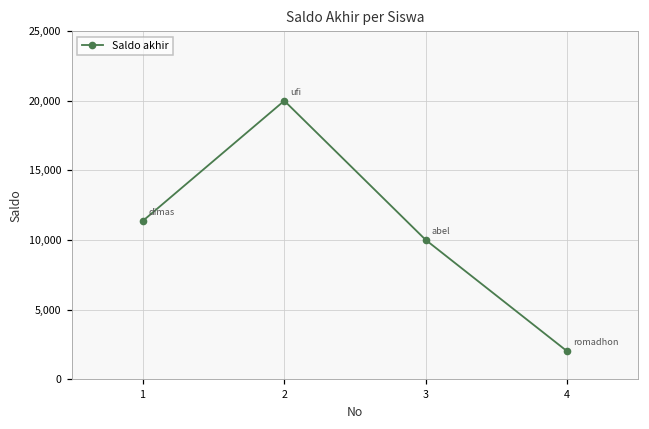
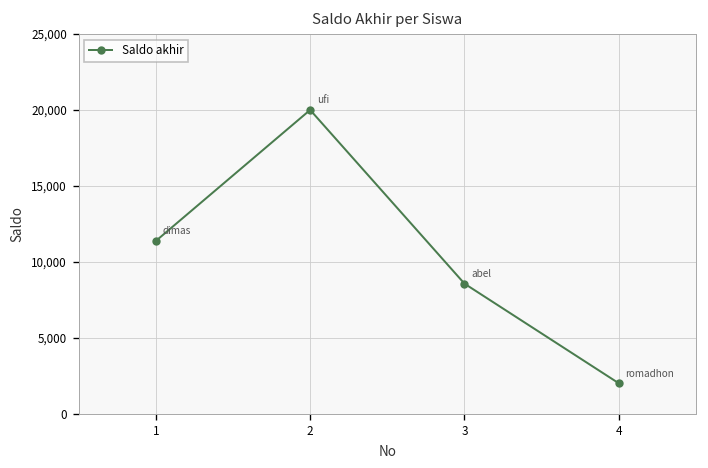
3: 10,000 -> 8,600
